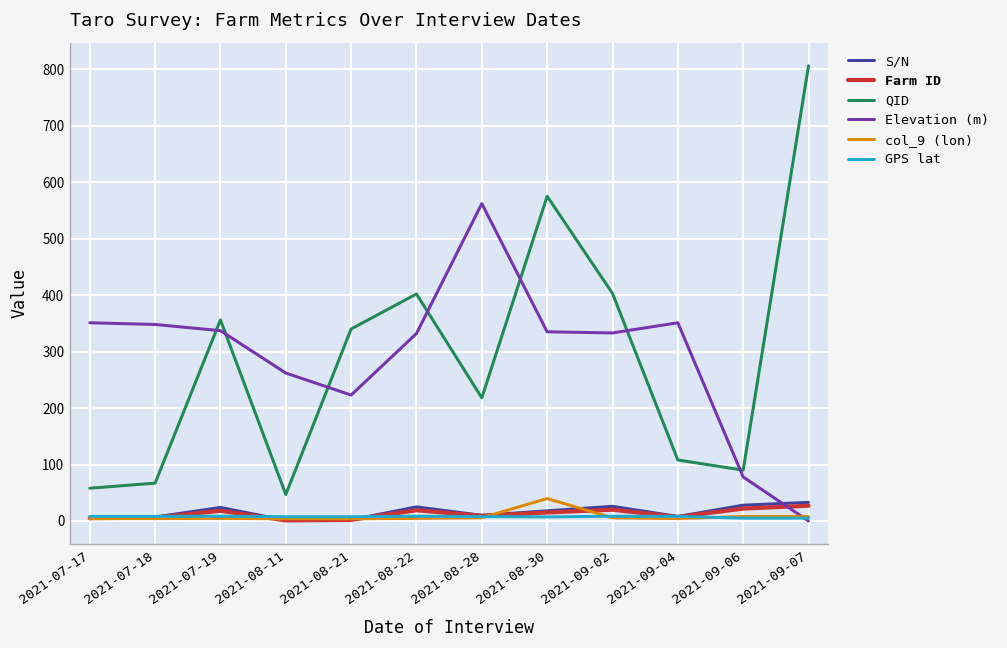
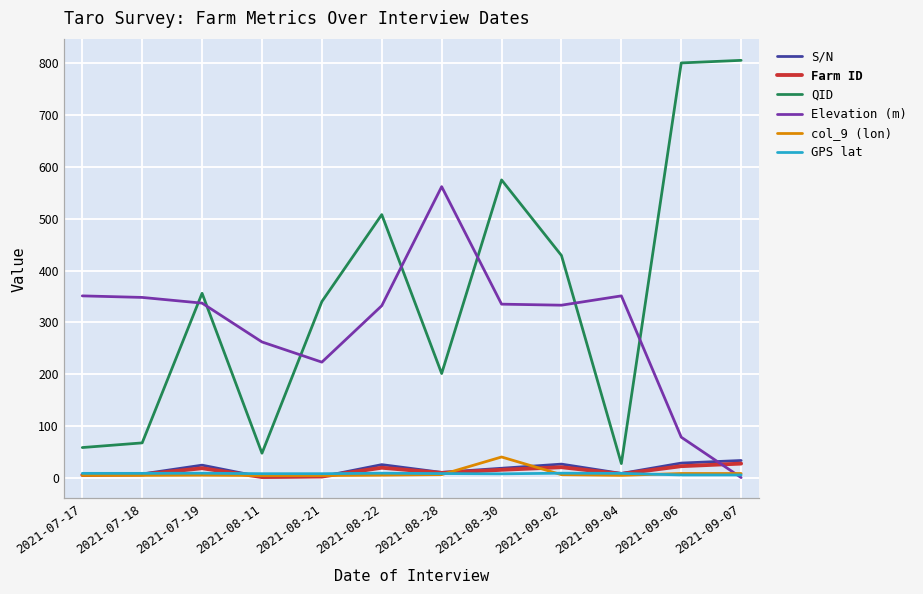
QID, 2021-08-22: 400 -> 510
QID, 2021-08-28: 220 -> 200
QID, 2021-09-02: 400 -> 430
QID, 2021-09-04: 110 -> 30
QID, 2021-09-06: 90 -> 800
